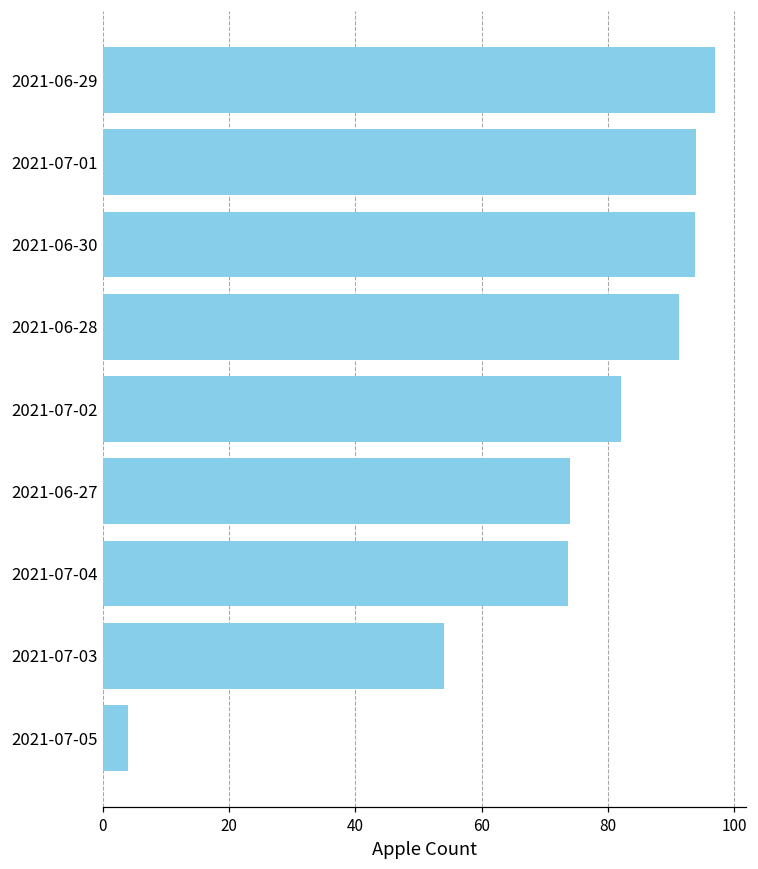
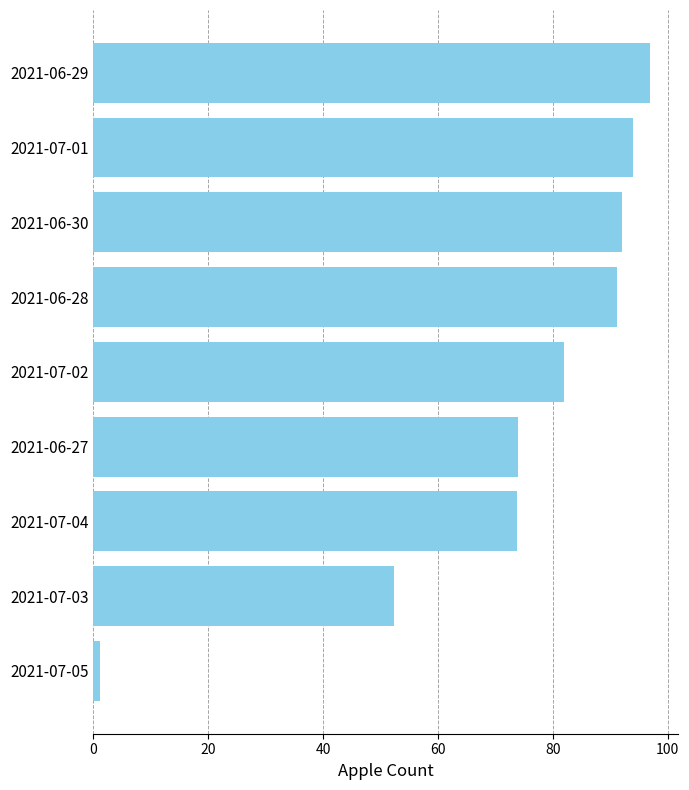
2021-06-30: 94 -> 92
2021-07-03: 54 -> 52
2021-07-05: 4 -> 1
